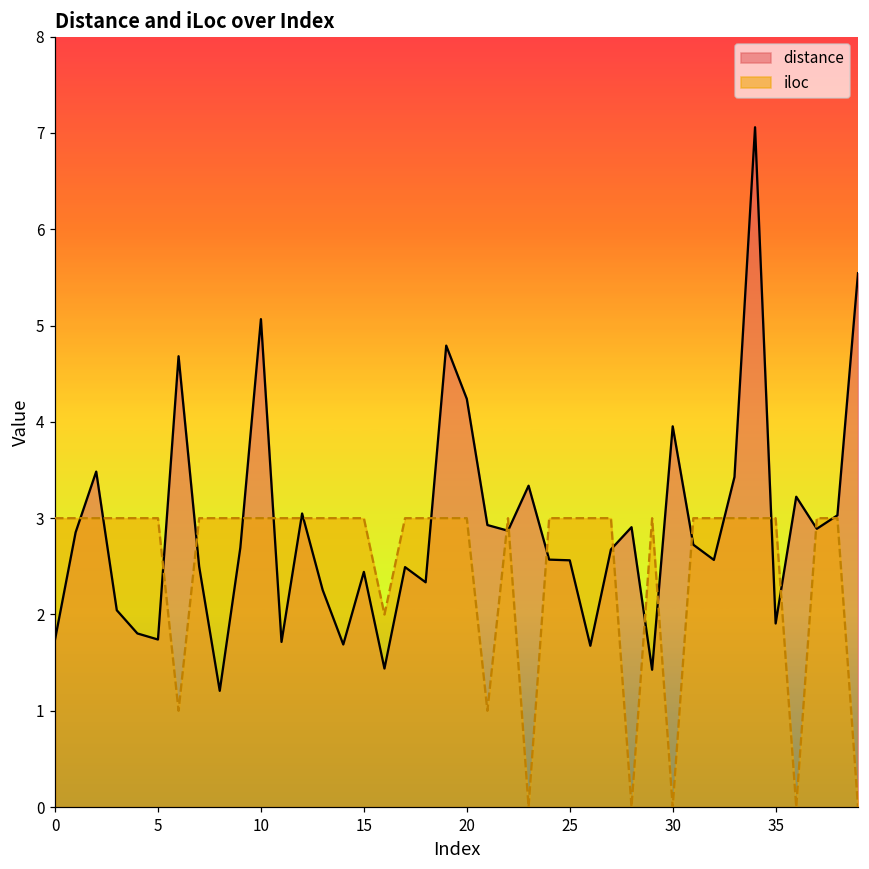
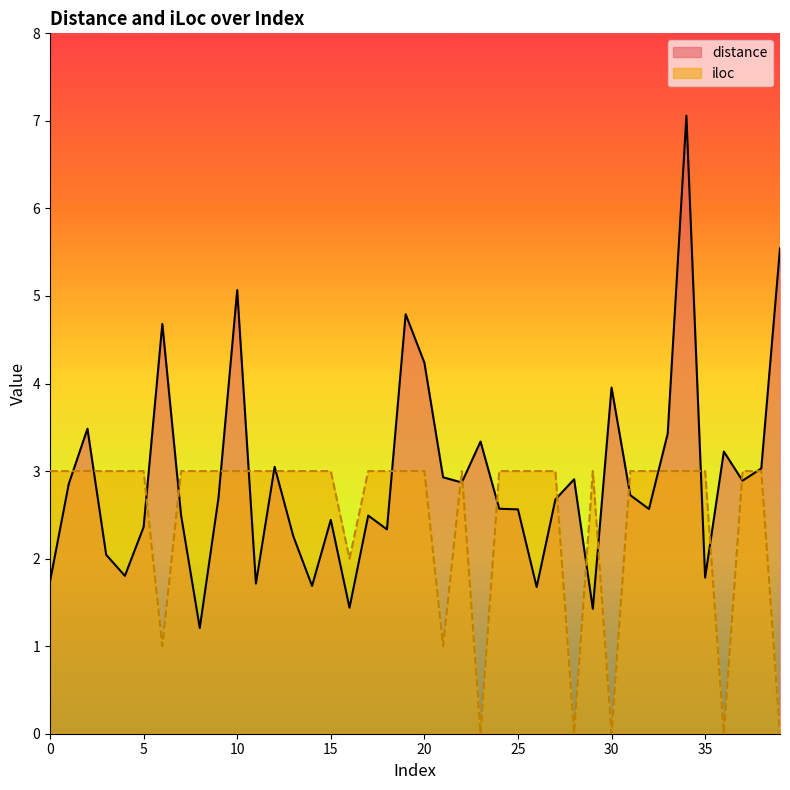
distance, 5: 1.7 -> 2.4
distance, 35: 1.9 -> 1.8
